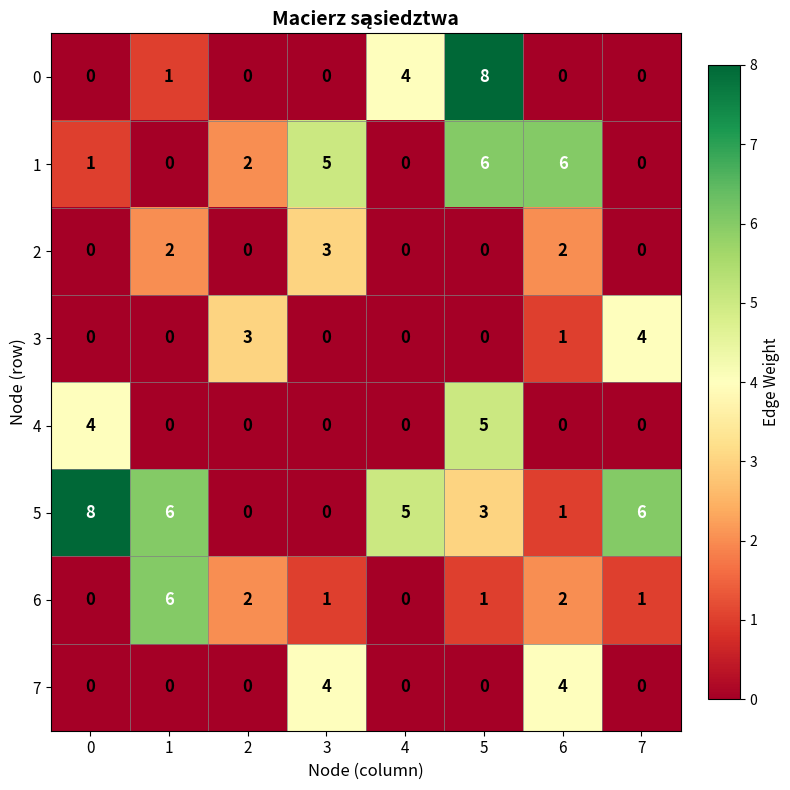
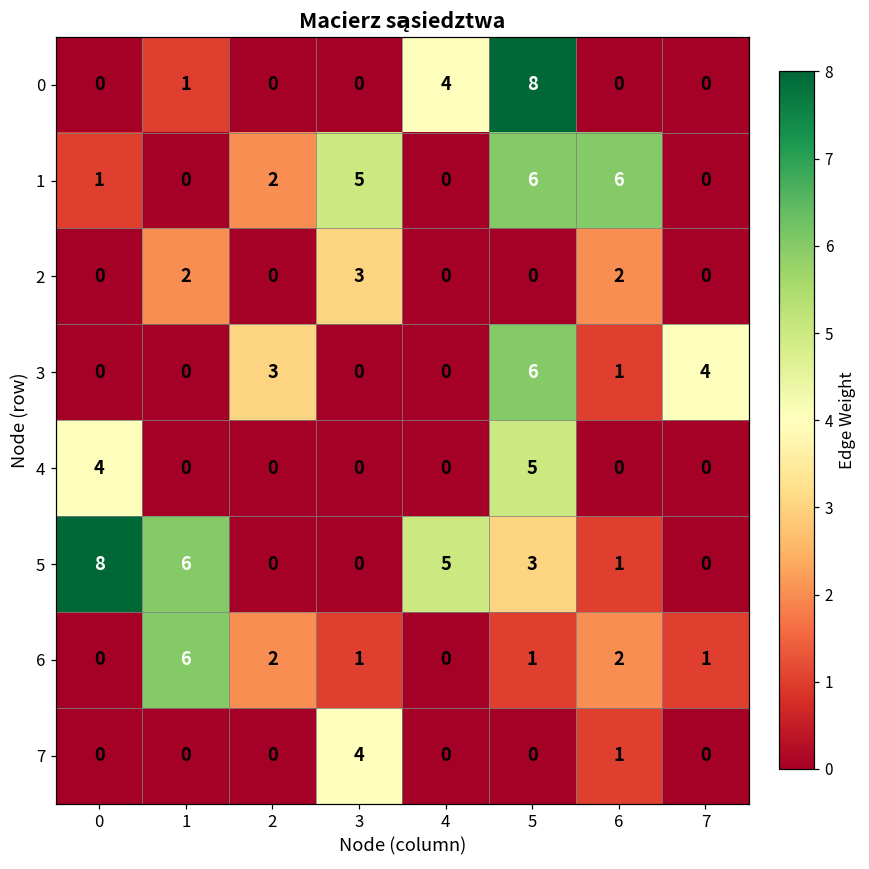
3, 5: 0 -> 6
5, 7: 6 -> 0
7, 6: 4 -> 1
